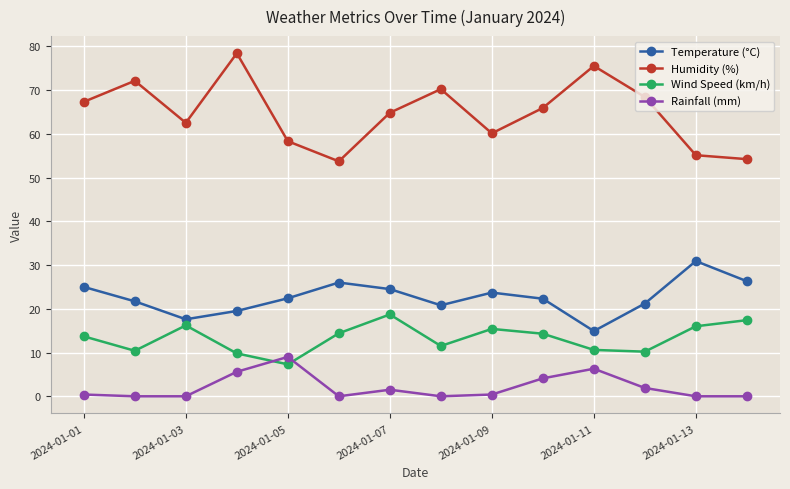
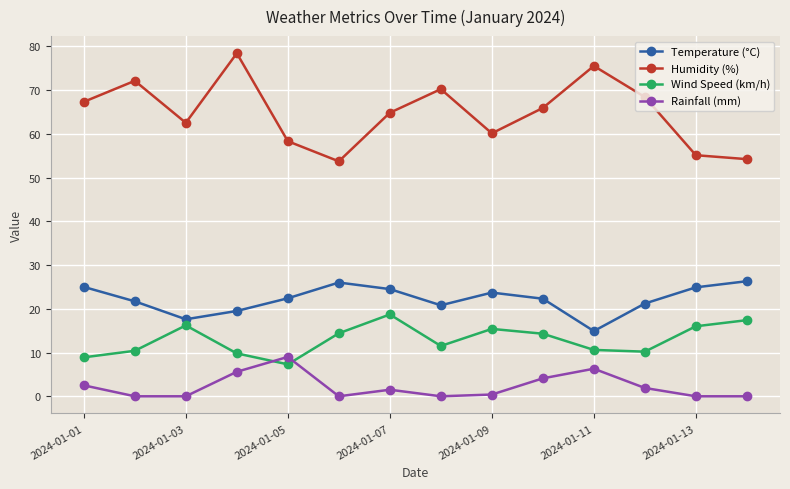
Wind Speed (km/h), 2024-01-01: 14 -> 9
Rainfall (mm), 2024-01-01: 0 -> 3
Temperature (°C), 2024-01-13: 31 -> 25
